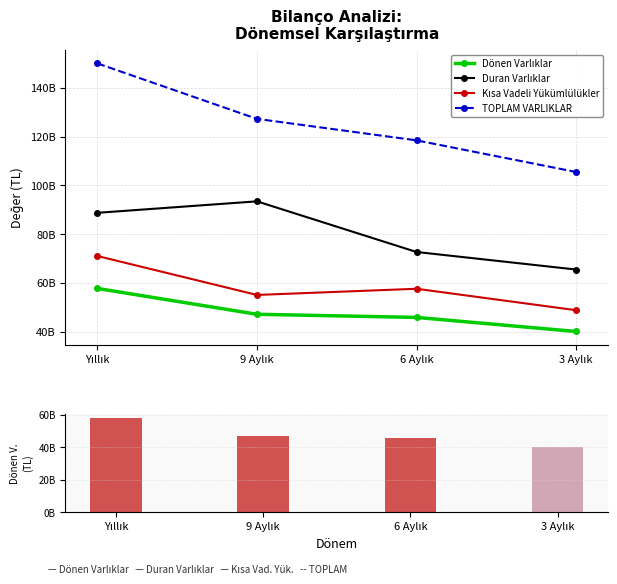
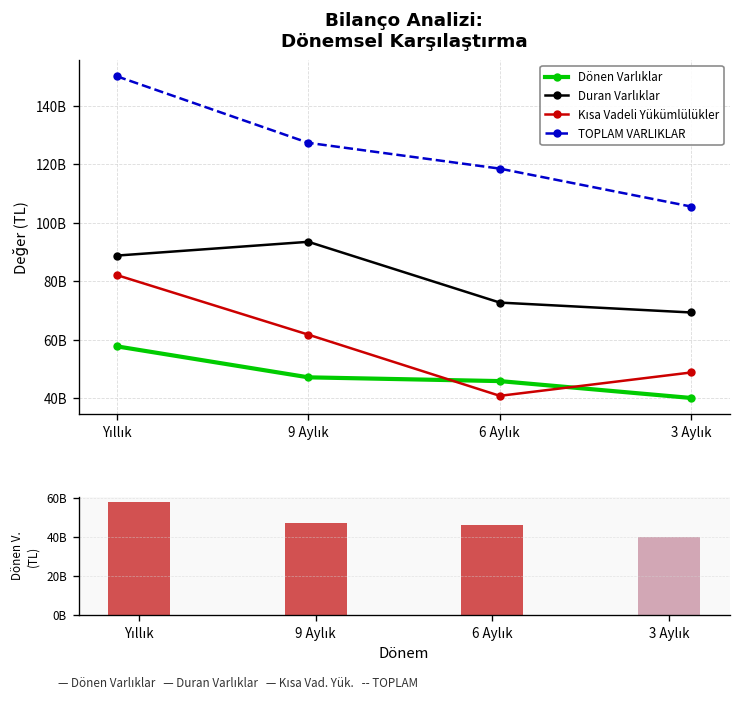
Bilanço Analizi: Dönemsel Karşılaştırma, Kısa Vadeli Yükümlülükler, Yıllık: 71000000000 -> 82000000000
Bilanço Analizi: Dönemsel Karşılaştırma, Kısa Vadeli Yükümlülükler, 9 Aylık: 55000000000 -> 62000000000
Bilanço Analizi: Dönemsel Karşılaştırma, Kısa Vadeli Yükümlülükler, 6 Aylık: 58000000000 -> 41000000000
Bilanço Analizi: Dönemsel Karşılaştırma, Duran Varlıklar, 3 Aylık: 65000000000 -> 69000000000
